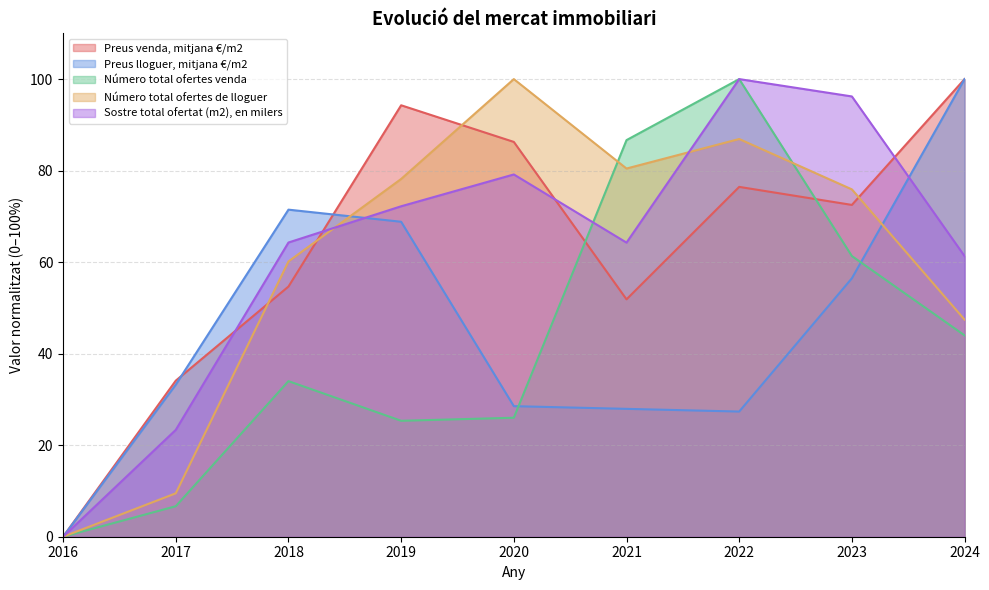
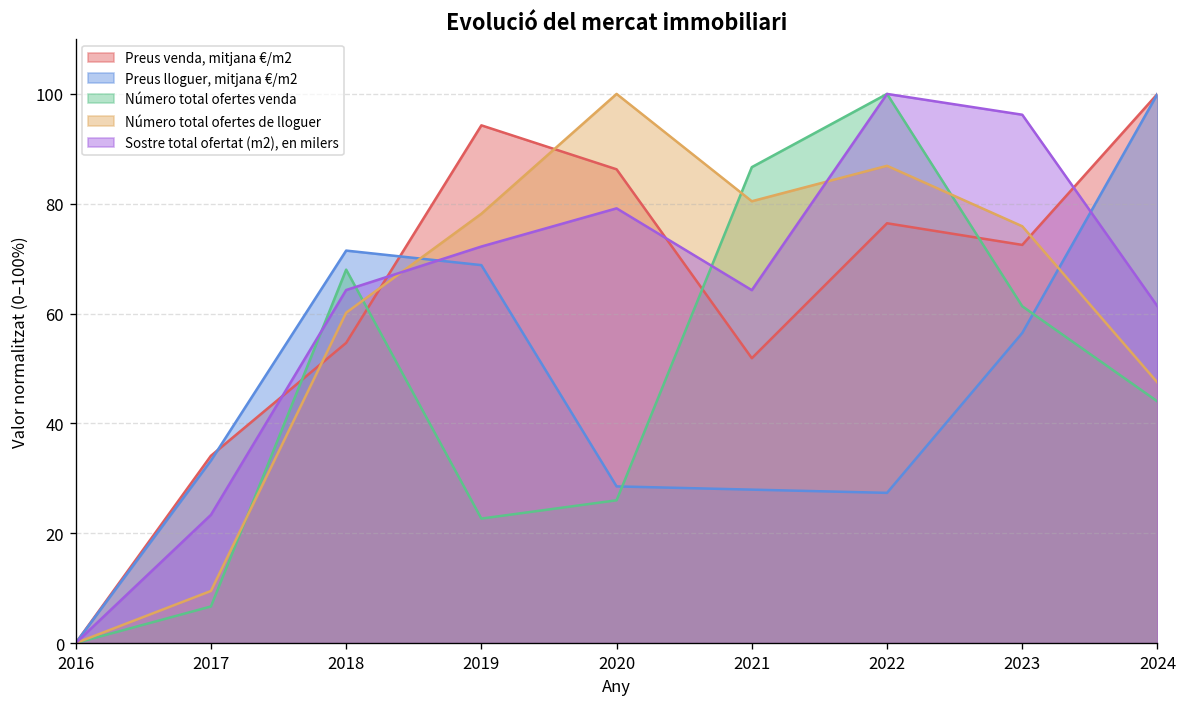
Número total ofertes venda, 2018: 34 -> 68
Número total ofertes venda, 2019: 25 -> 23
